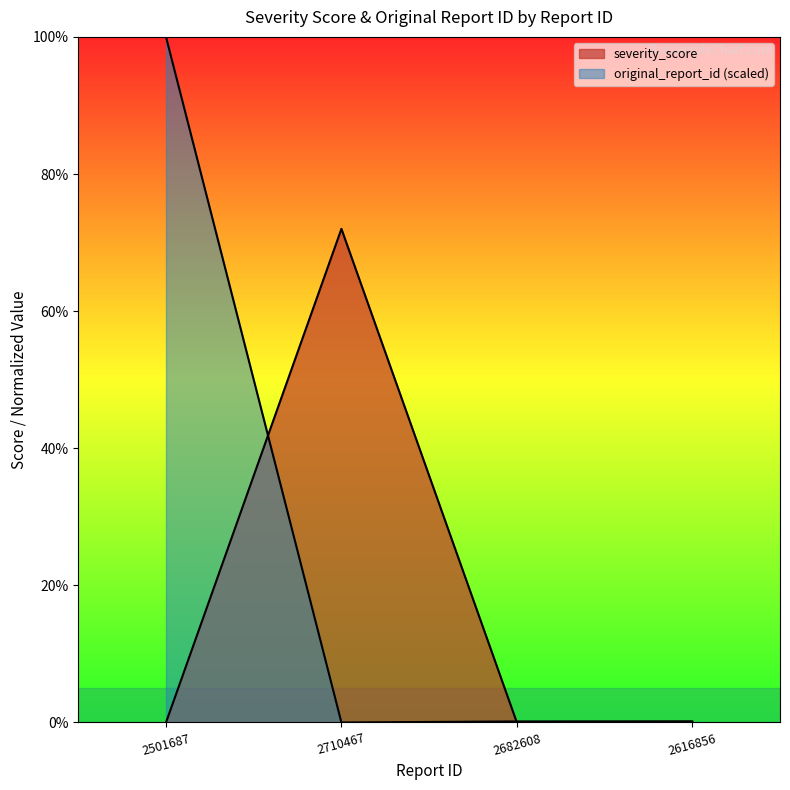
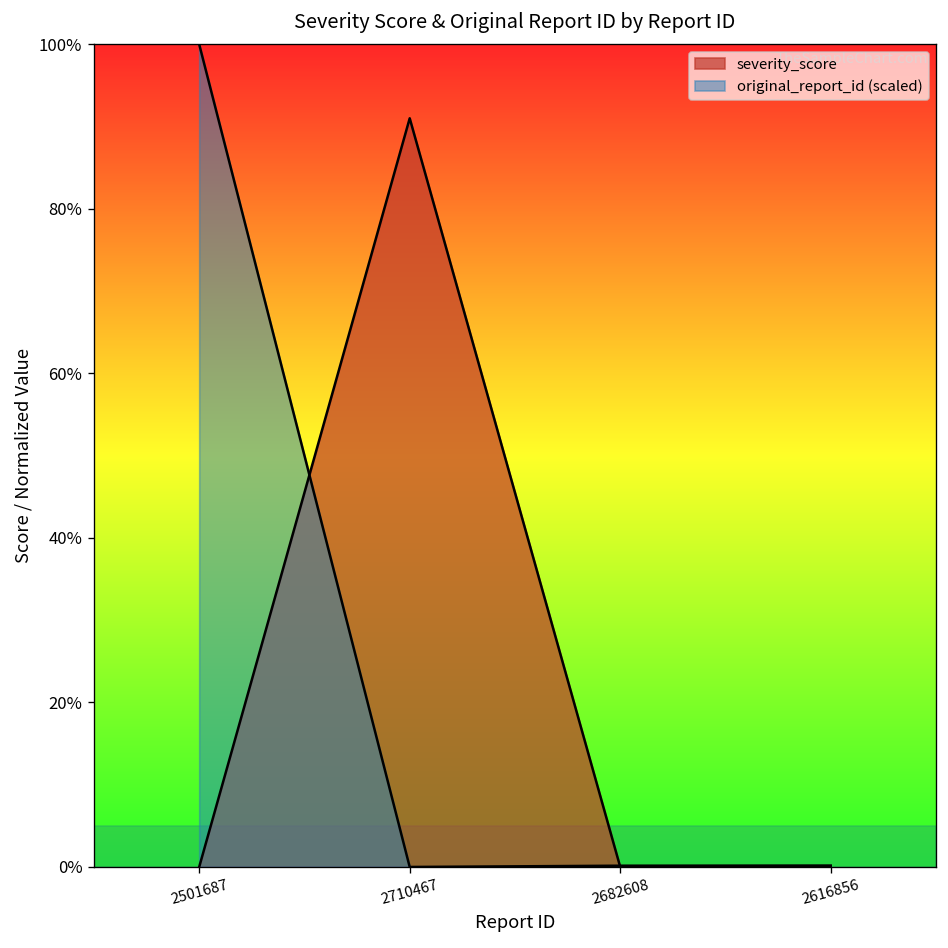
severity_score, 2710467: 72% -> 91%
